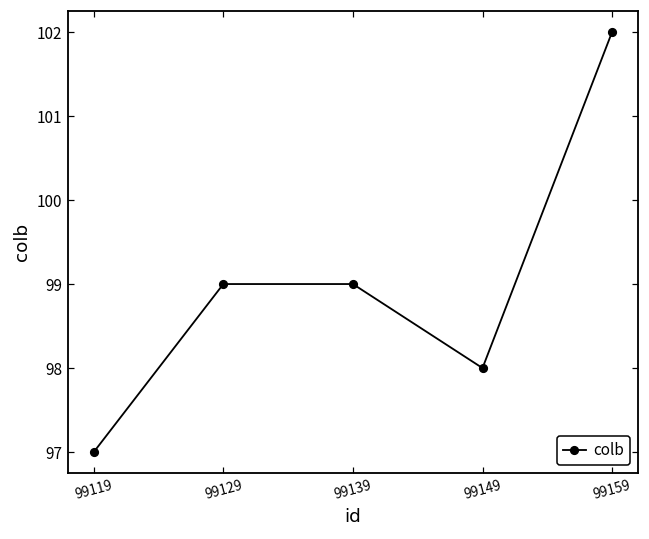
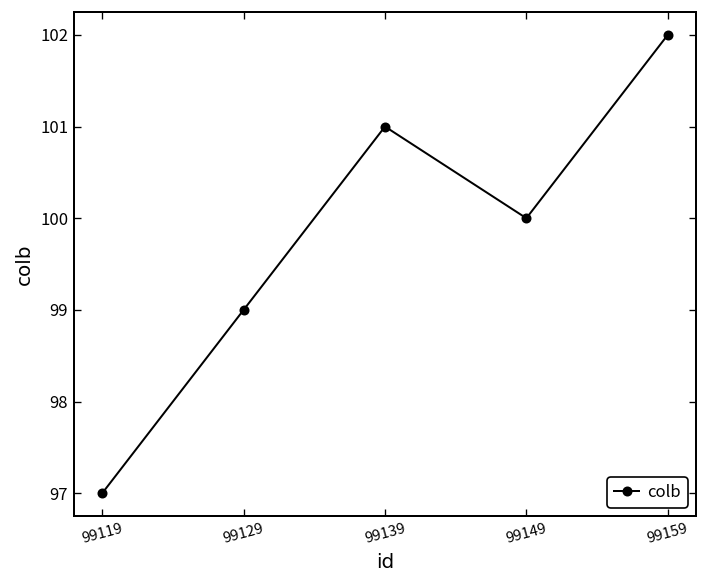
99139: 99 -> 101
99149: 98 -> 100
